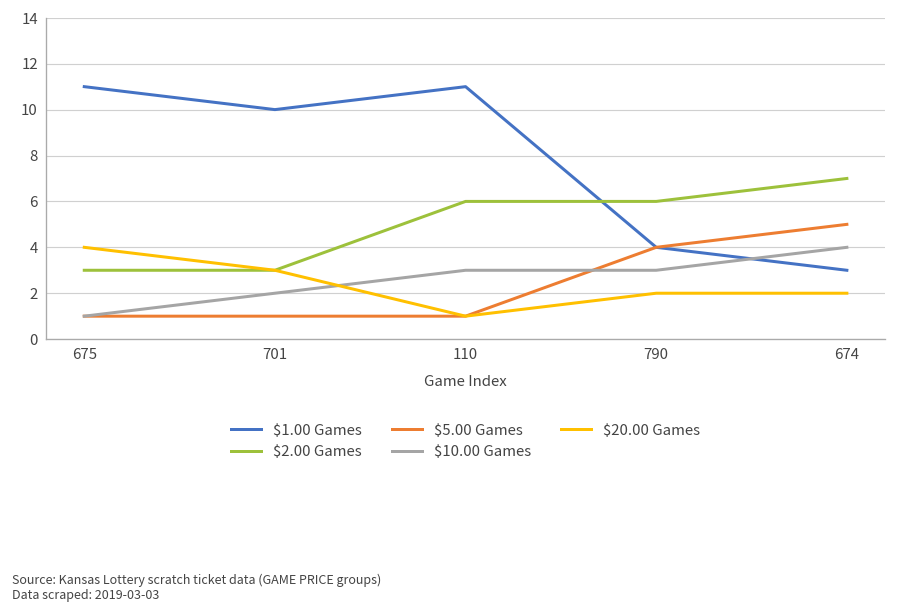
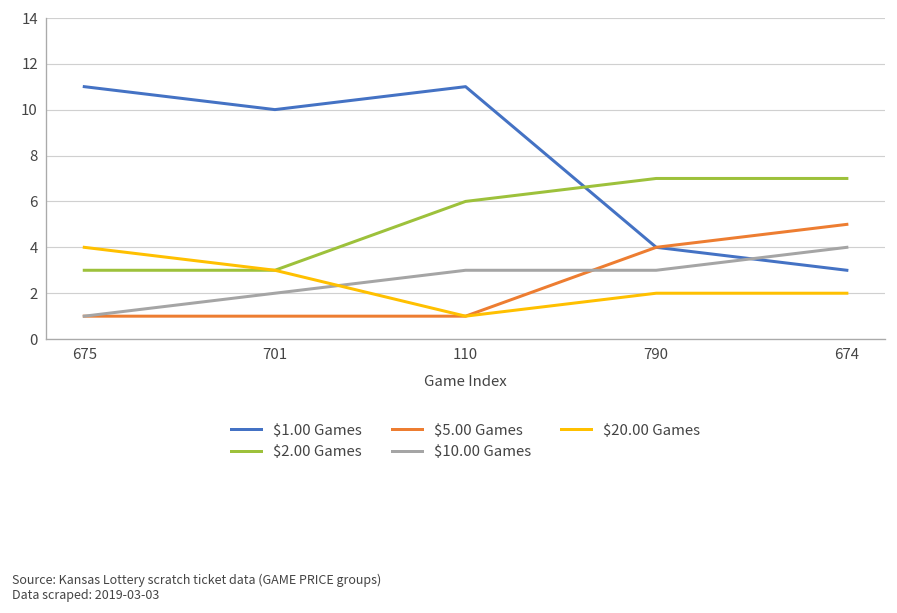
$2.00 Games, 790: 6 -> 7
